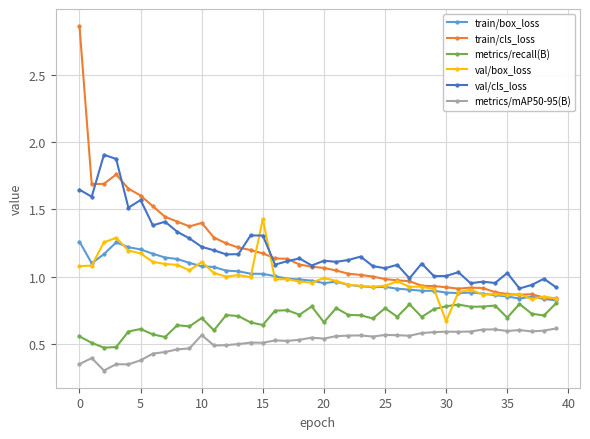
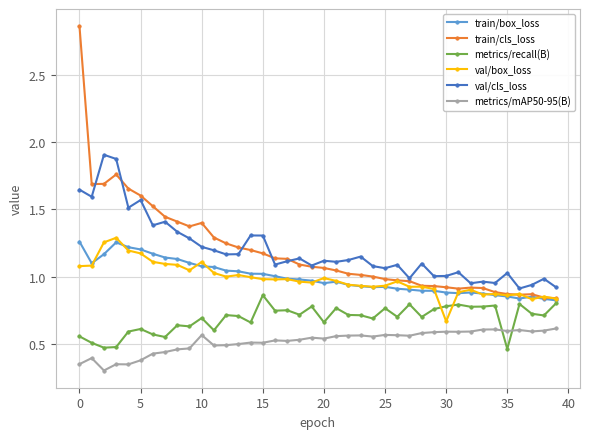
metrics/recall(B), 15: 0.64 -> 0.86
val/box_loss, 15: 1.43 -> 0.98
metrics/recall(B), 35: 0.70 -> 0.46
